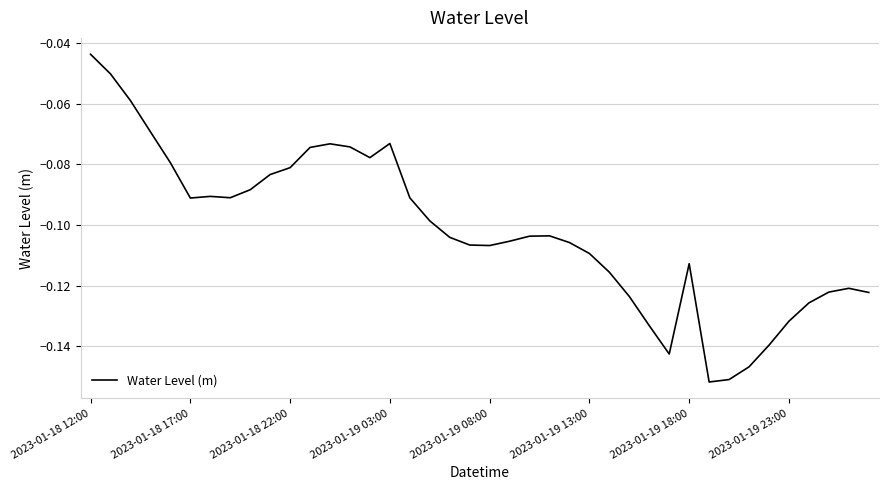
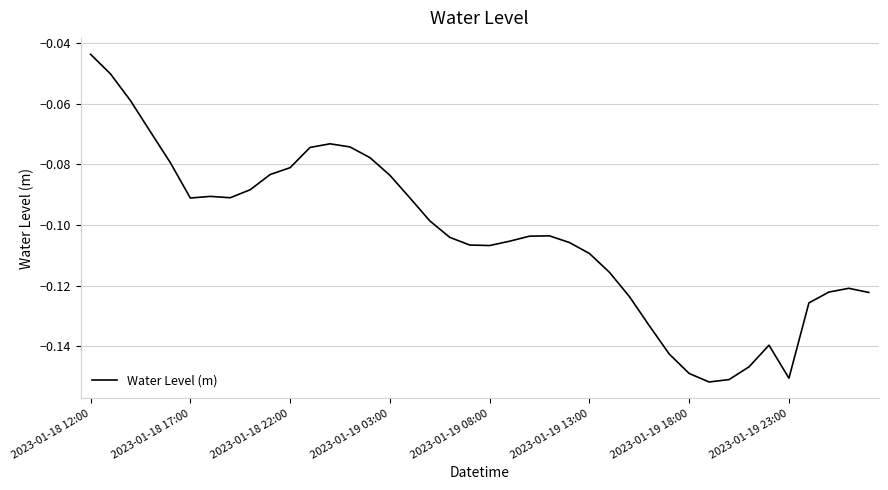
2023-01-19 03:00: -0.073 -> -0.084
2023-01-19 18:00: -0.113 -> -0.149
2023-01-19 23:00: -0.132 -> -0.151
